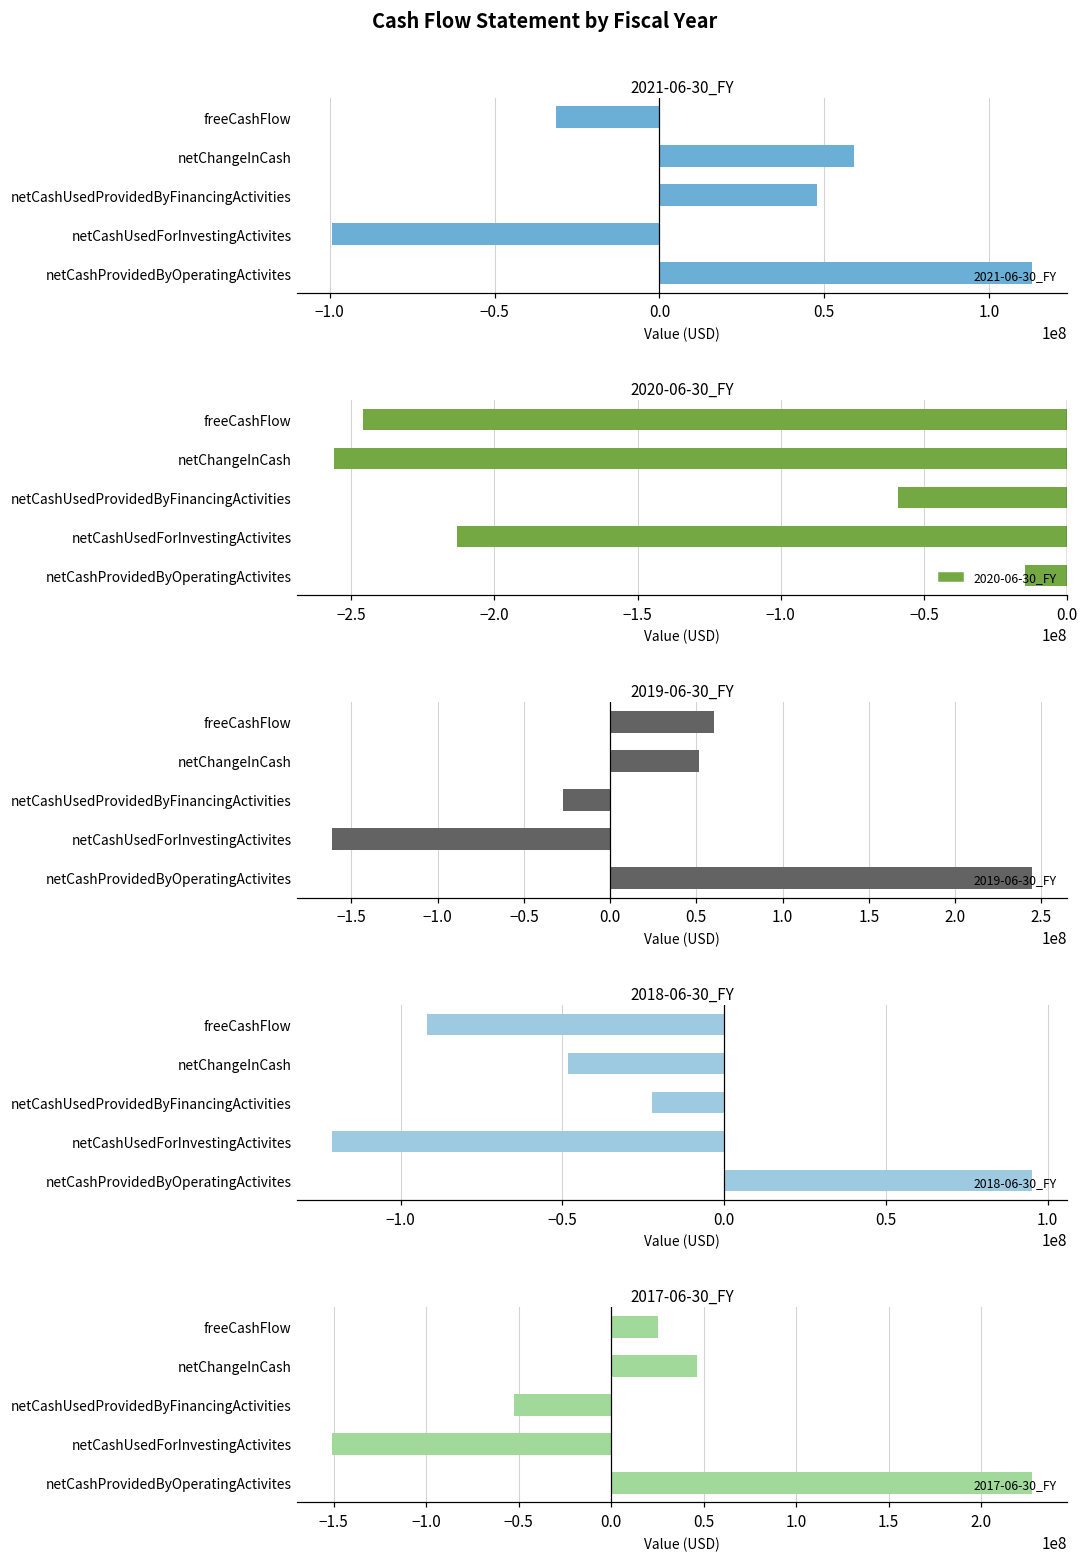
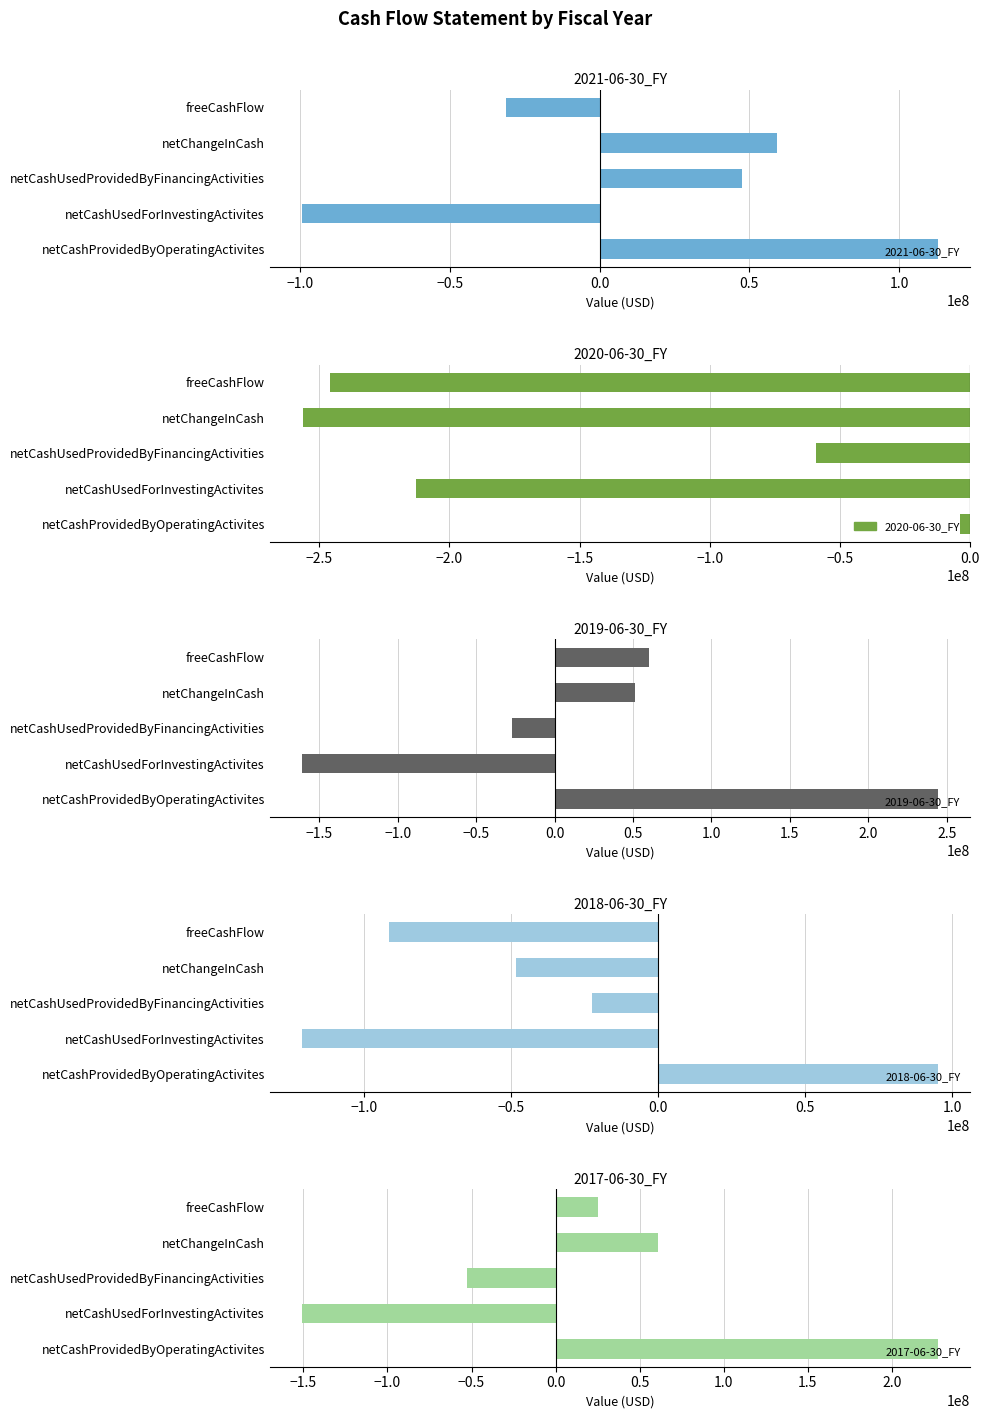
2020-06-30_FY, netCashProvidedByOperatingActivites: -15000000 -> -4000000
2017-06-30_FY, netChangeInCash: 47000000 -> 61000000
